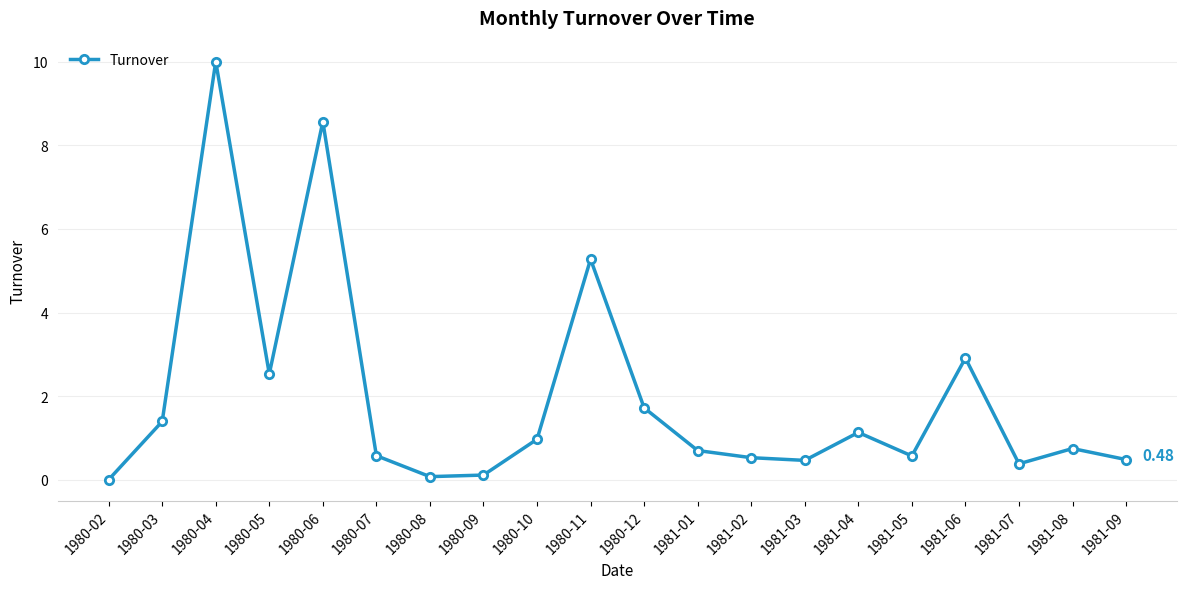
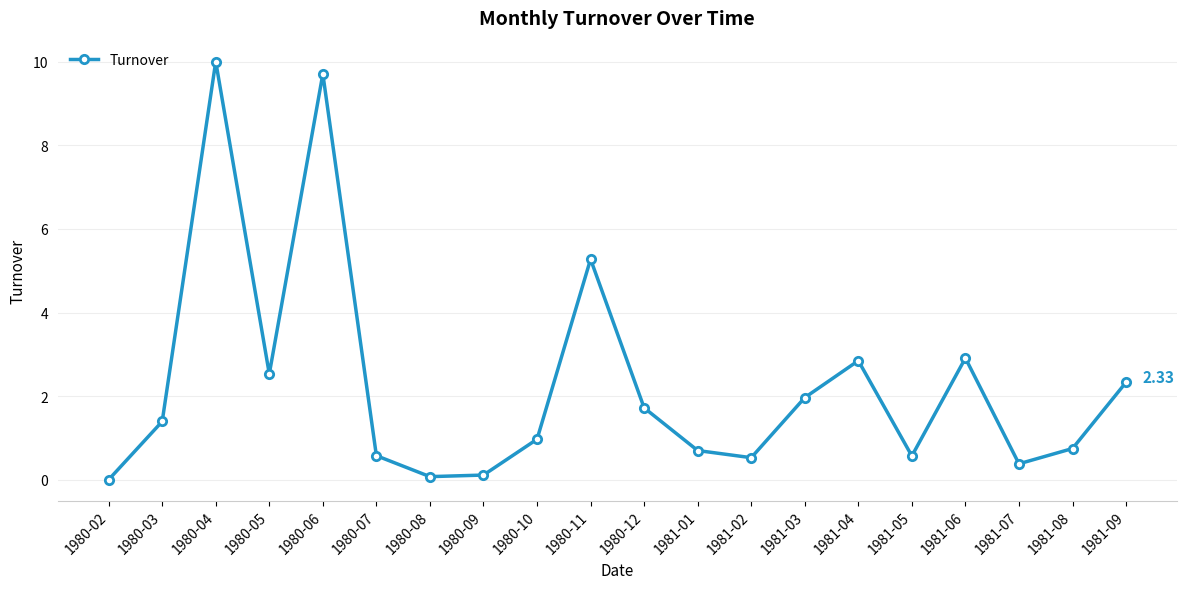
1980-06: 8.6 -> 9.7
1981-03: 0.5 -> 2.0
1981-04: 1.1 -> 2.8
1981-09: 0.48 -> 2.33
